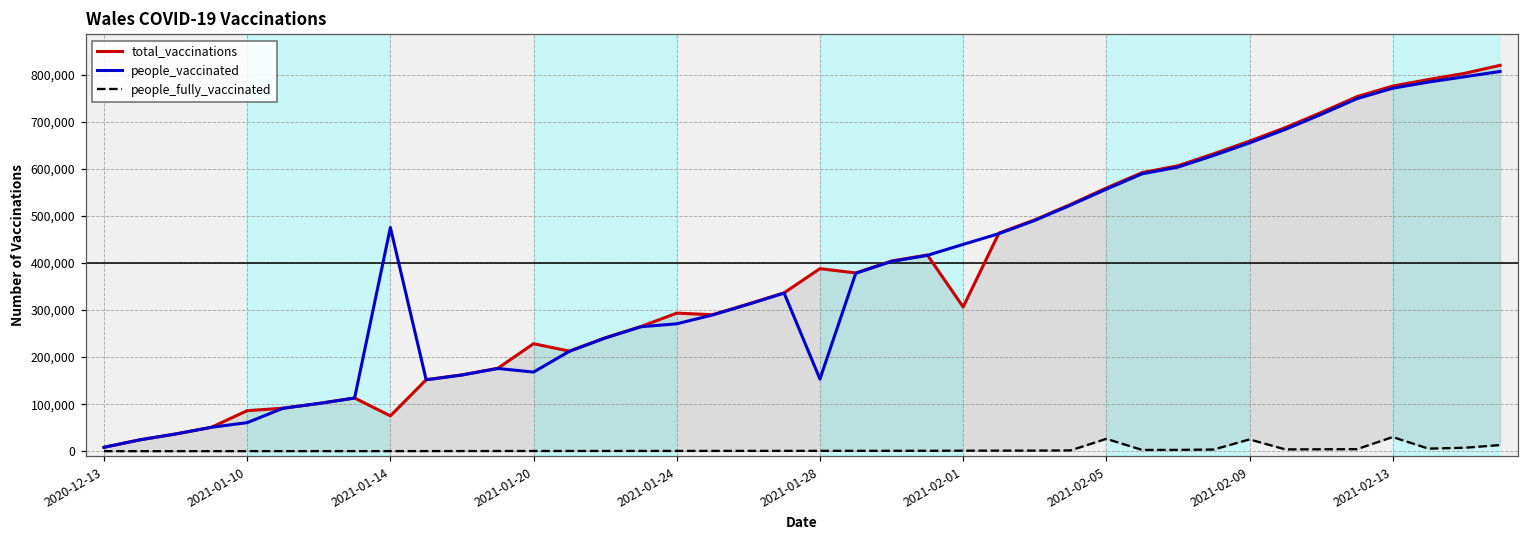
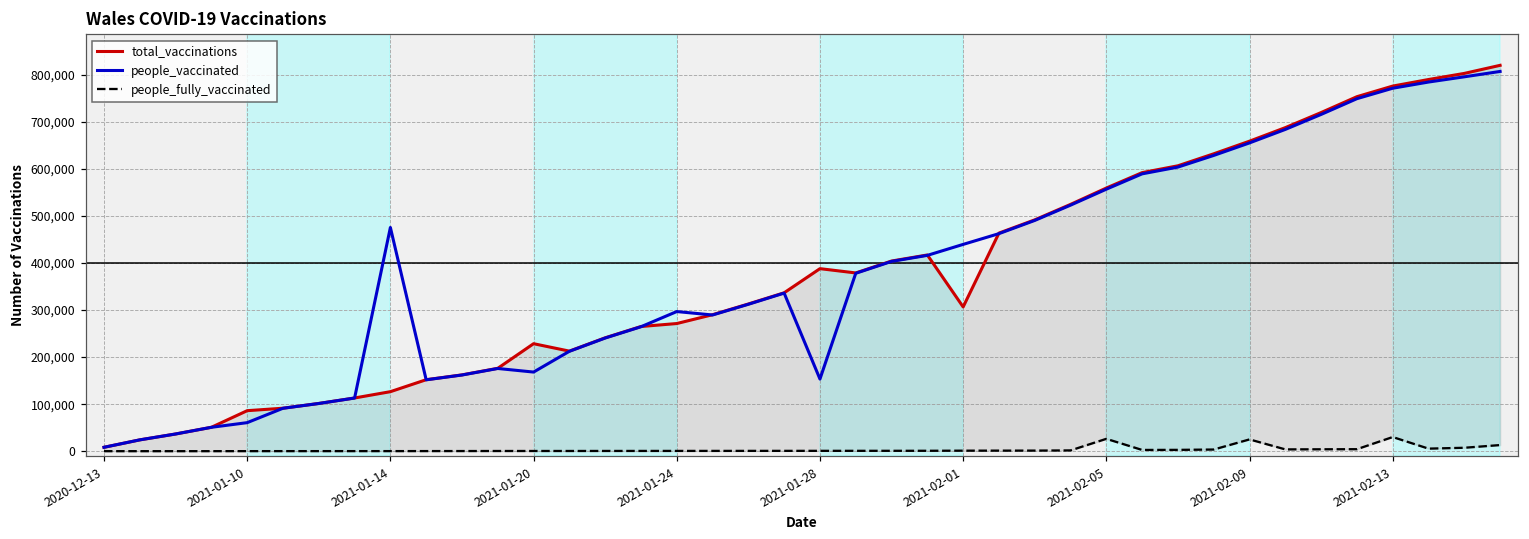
total_vaccinations, 2021-01-14: 80,000 -> 130,000
total_vaccinations, 2021-01-24: 290,000 -> 270,000
people_vaccinated, 2021-01-24: 270,000 -> 300,000
